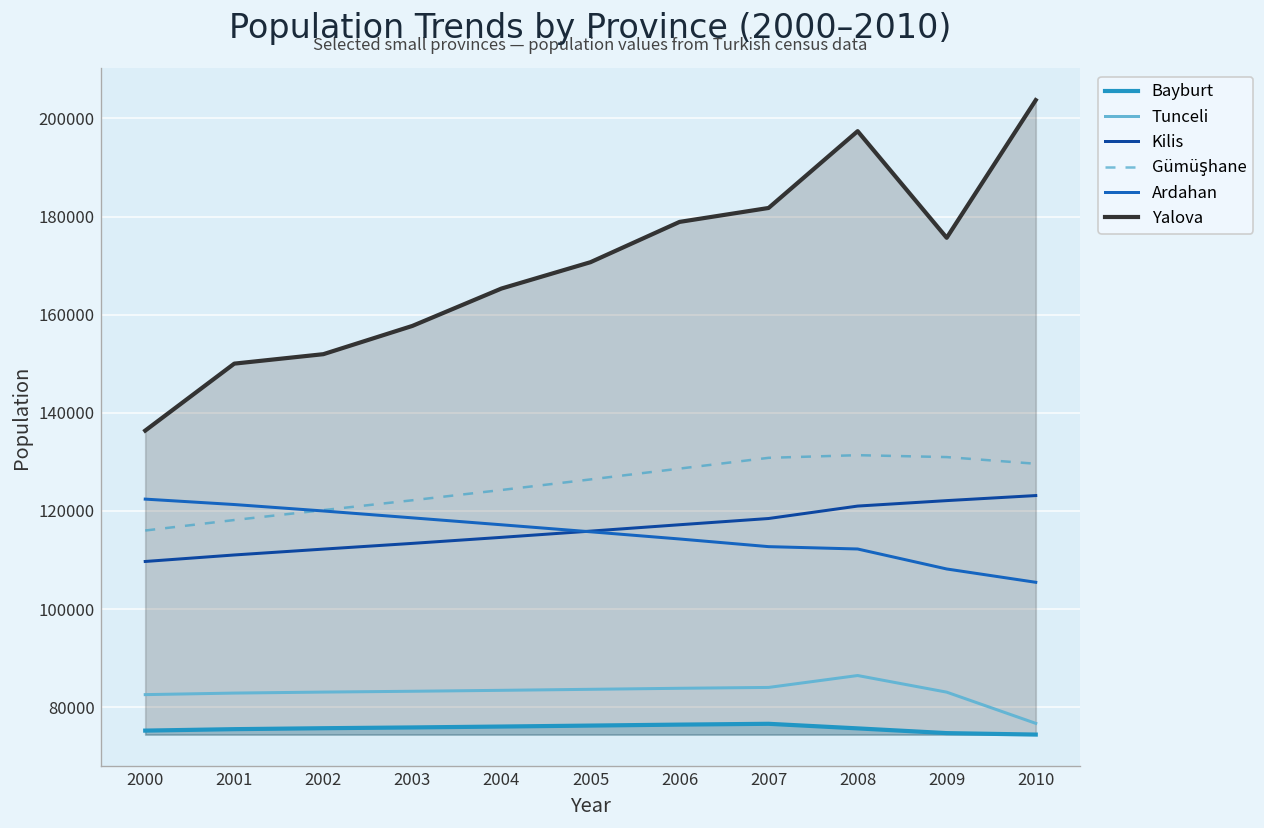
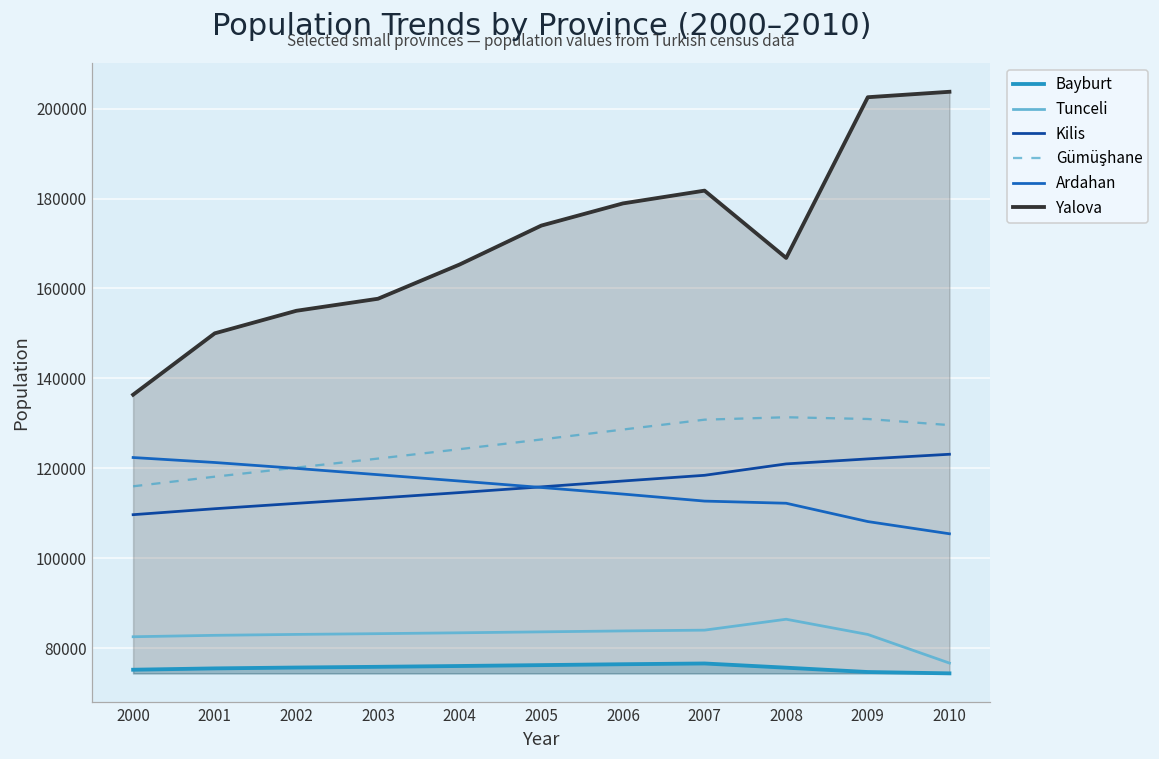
Yalova, 2002: 152000 -> 155000
Yalova, 2005: 171000 -> 174000
Yalova, 2008: 197000 -> 167000
Yalova, 2009: 176000 -> 203000
